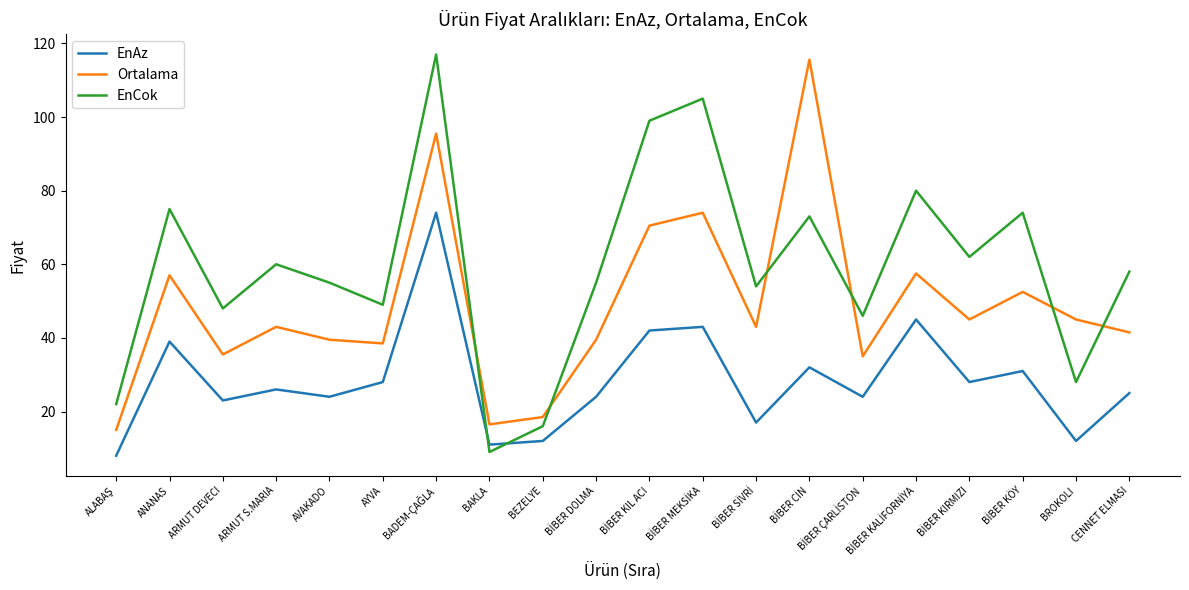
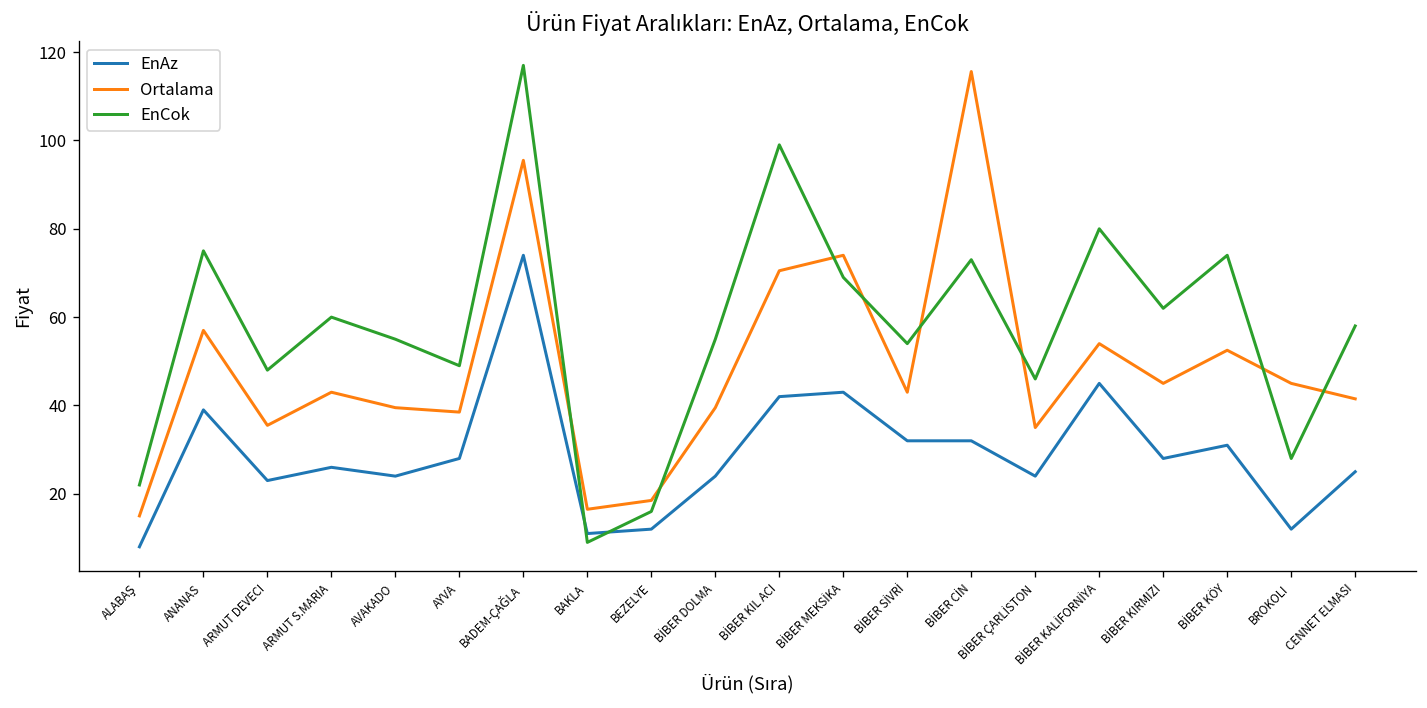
EnCok, BİBER MEKSİKA: 105 -> 69
EnAz, BİBER SİVRİ: 17 -> 32
Ortalama, BİBER KALİFORNİYA: 58 -> 54
